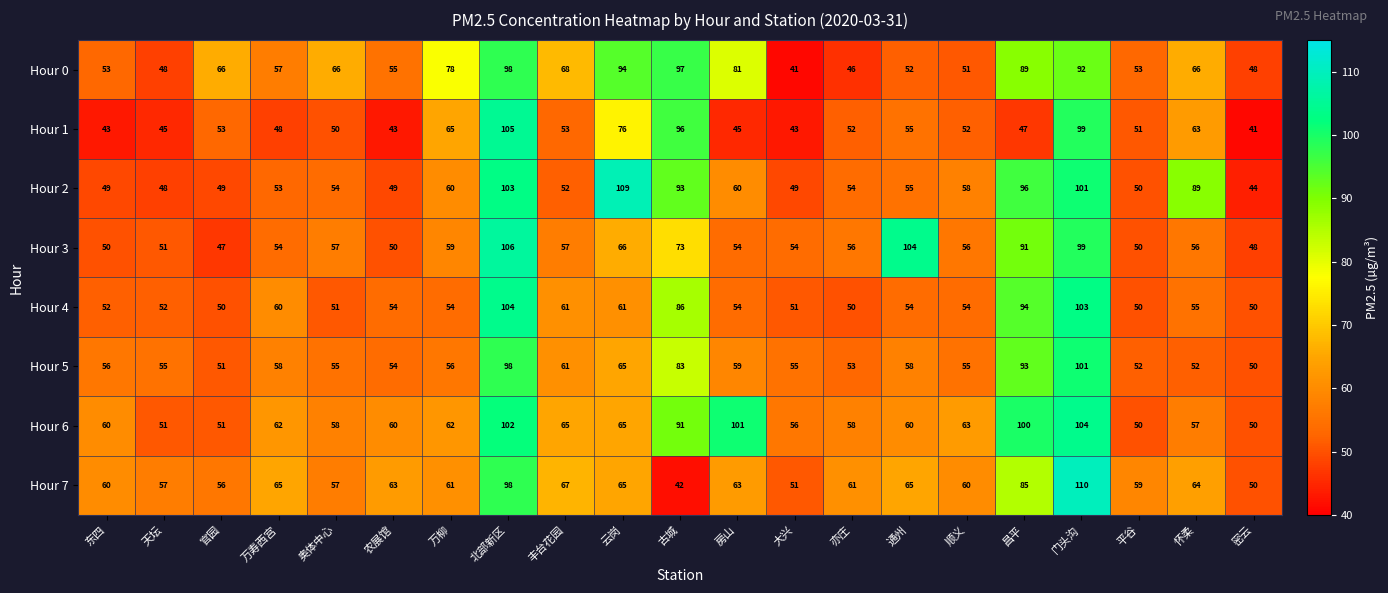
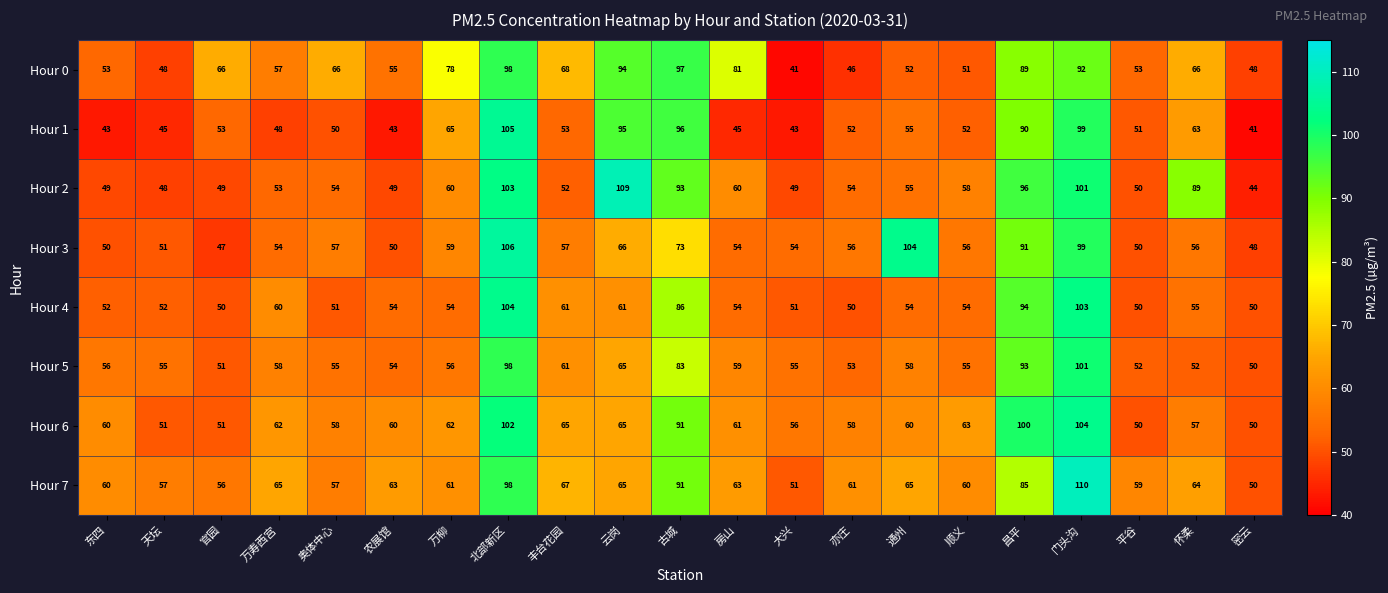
Hour 1, 云岗: 76 -> 95
Hour 1, 昌平: 47 -> 90
Hour 6, 房山: 101 -> 61
Hour 7, 古城: 42 -> 91
